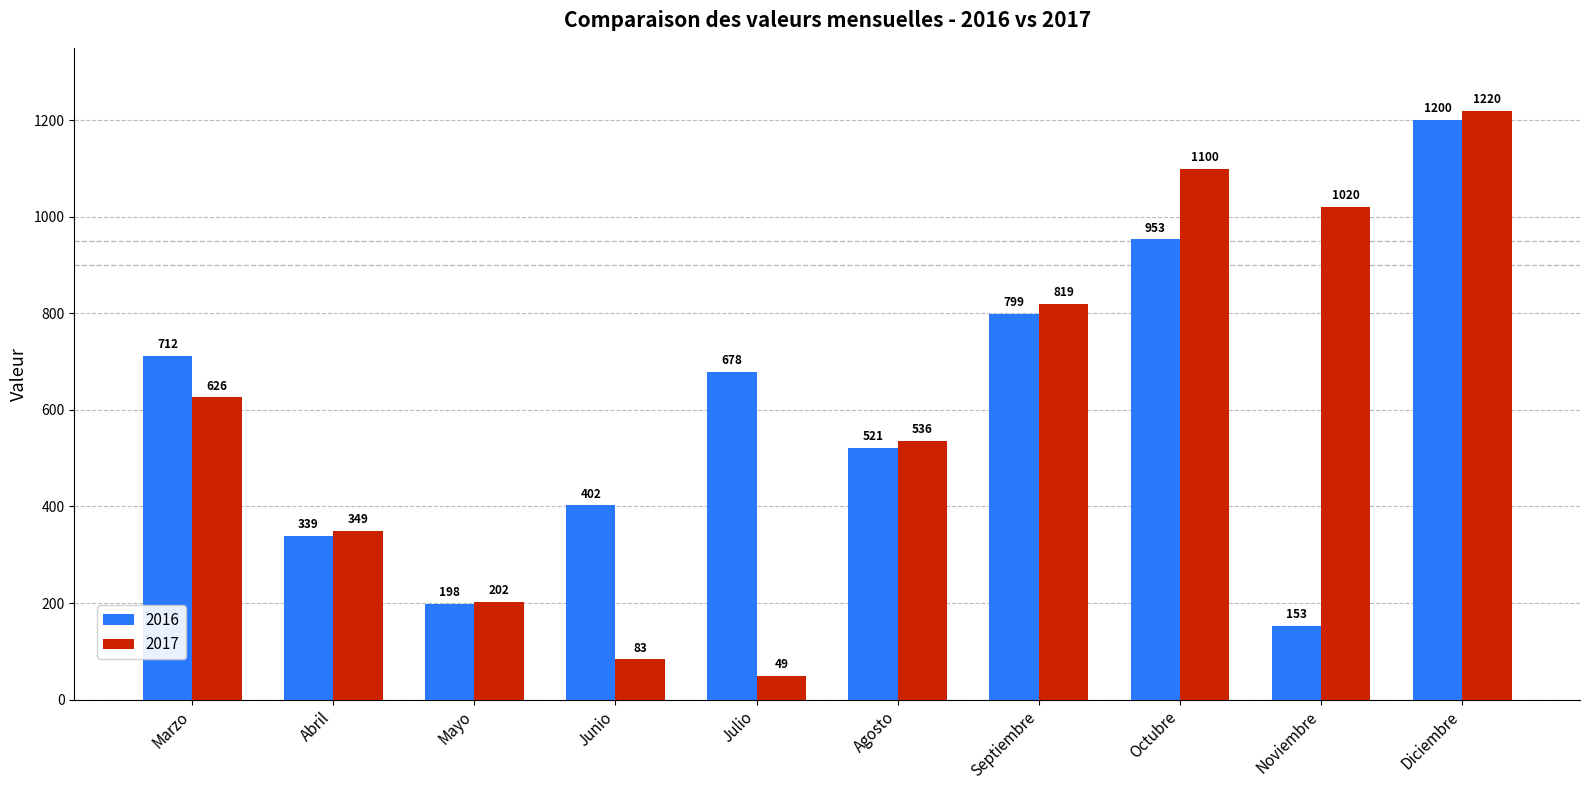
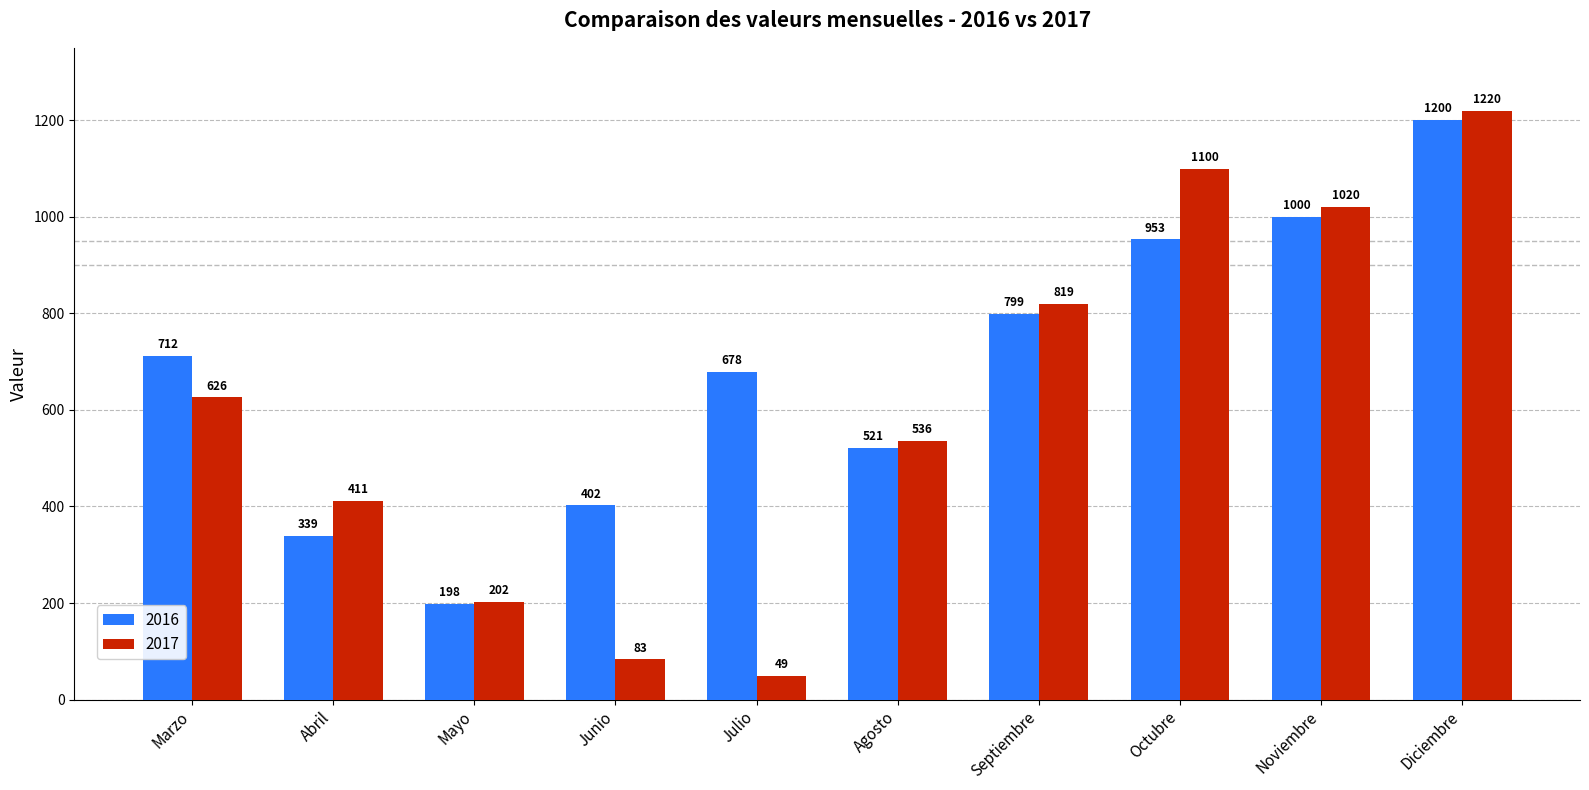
2017, Abril: 349 -> 411
2016, Noviembre: 153 -> 1000
